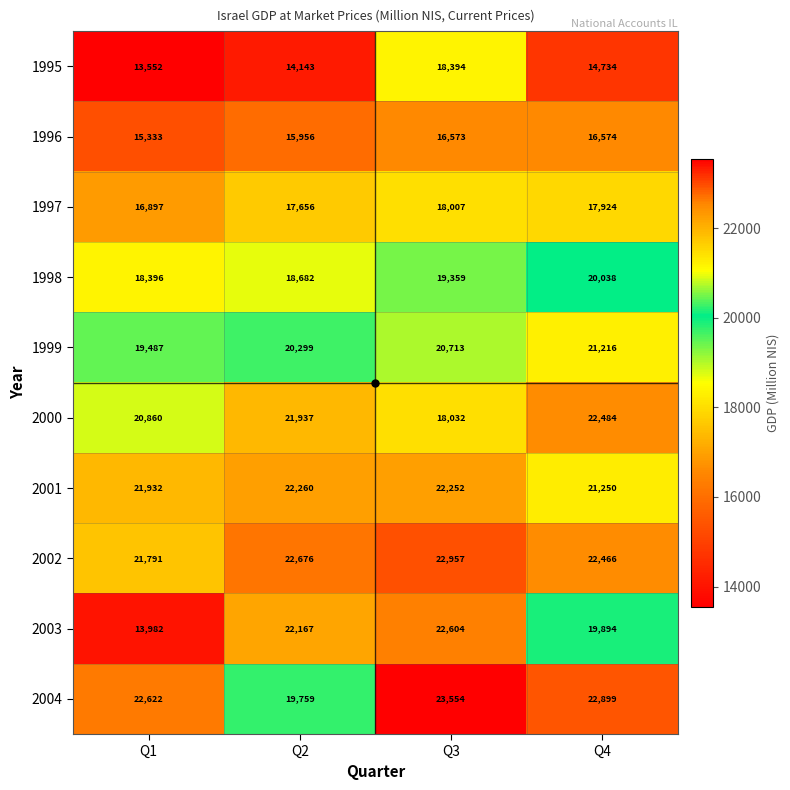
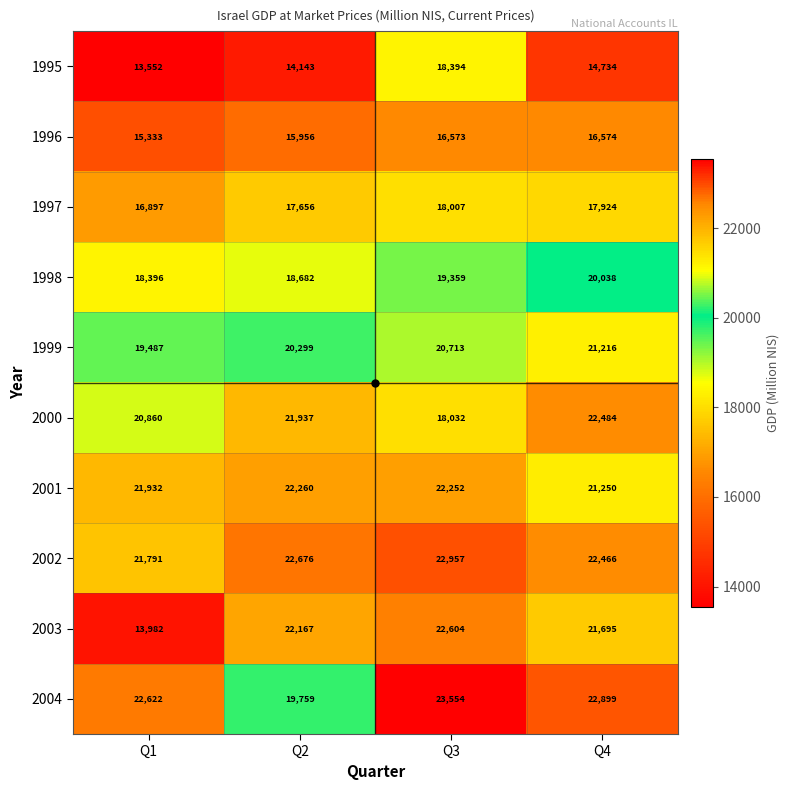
2003, Q4: 19,894 -> 21,695
